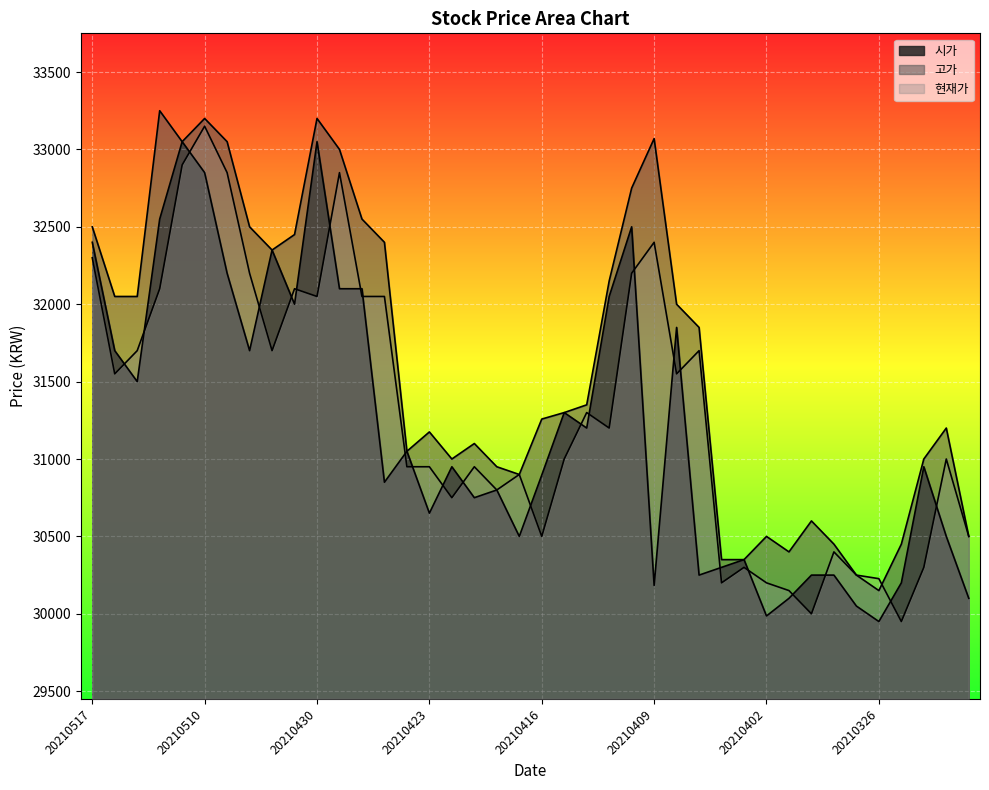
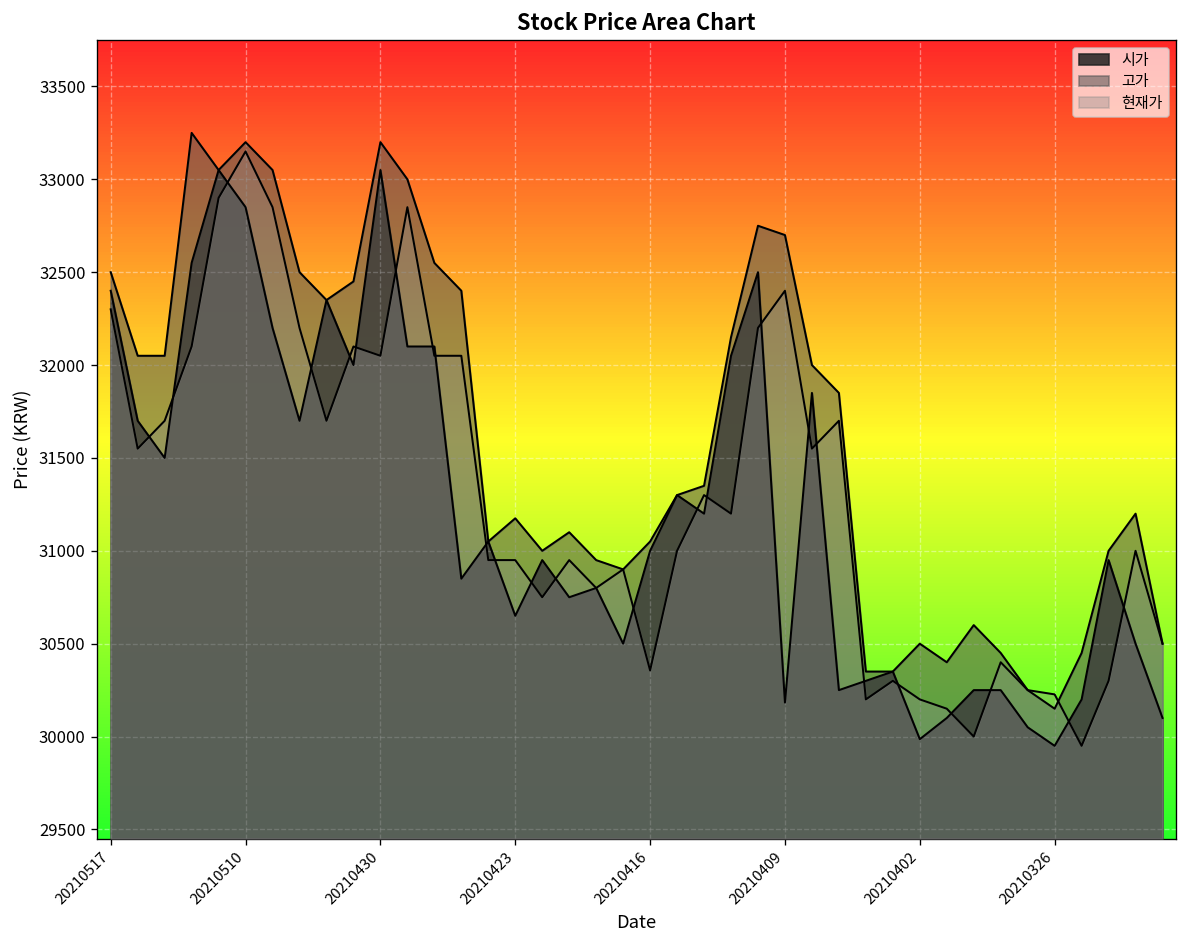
시가, 20210416: 30900 -> 31000
고가, 20210416: 31260 -> 31050
현재가, 20210416: 30500 -> 30360
고가, 20210409: 33070 -> 32700
